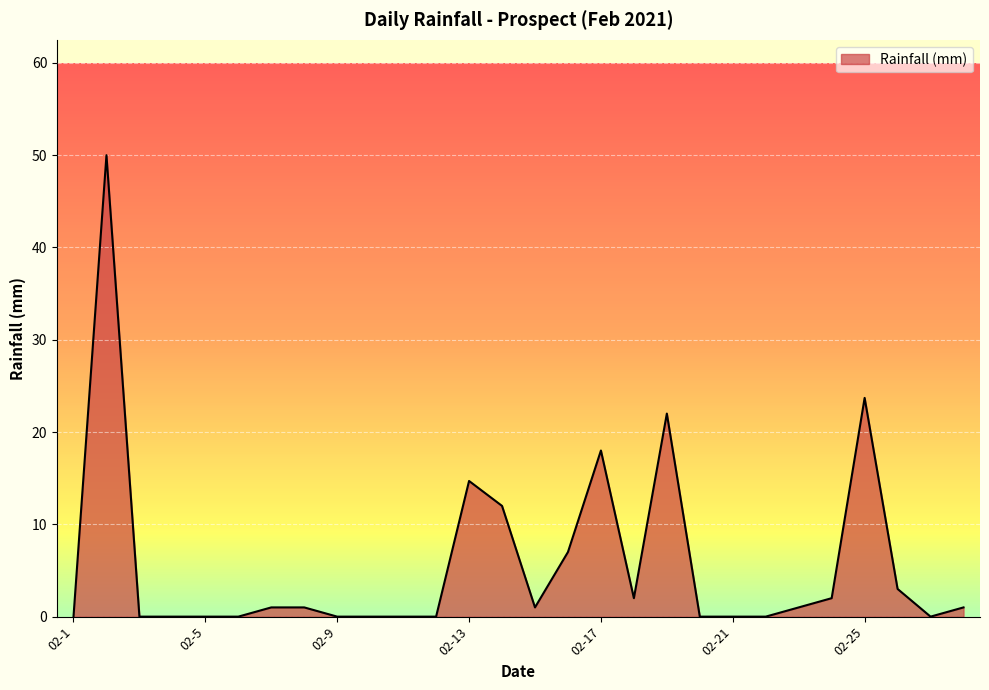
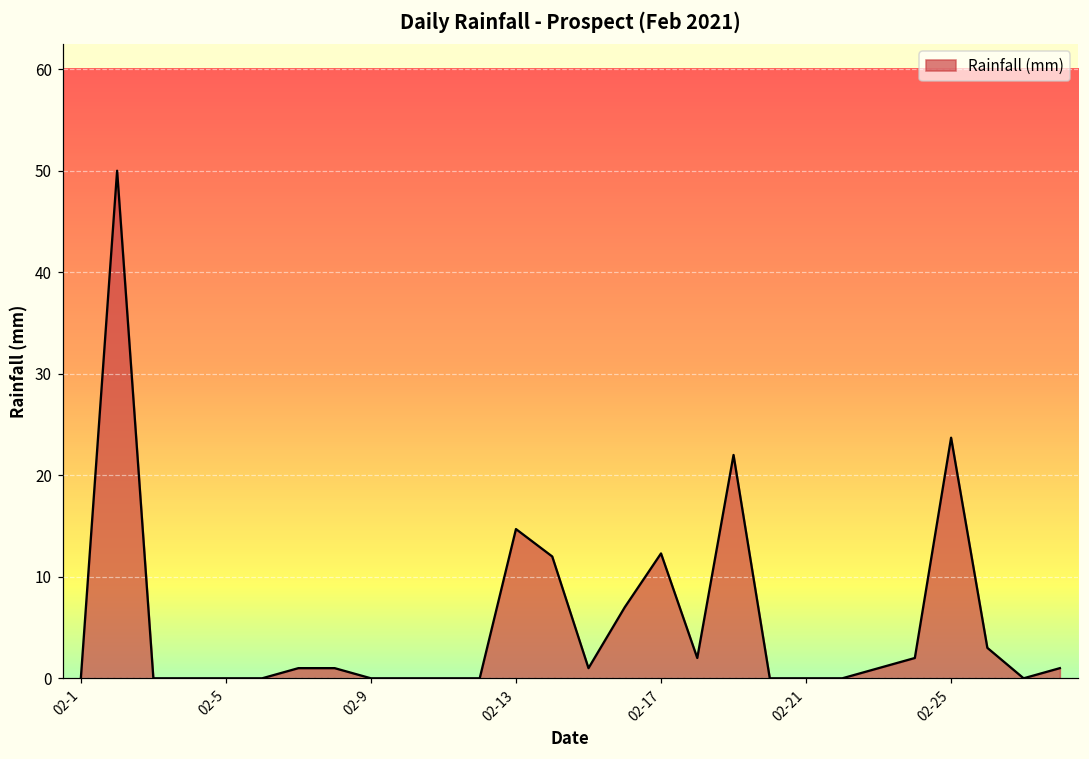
02-17: 18 -> 12
